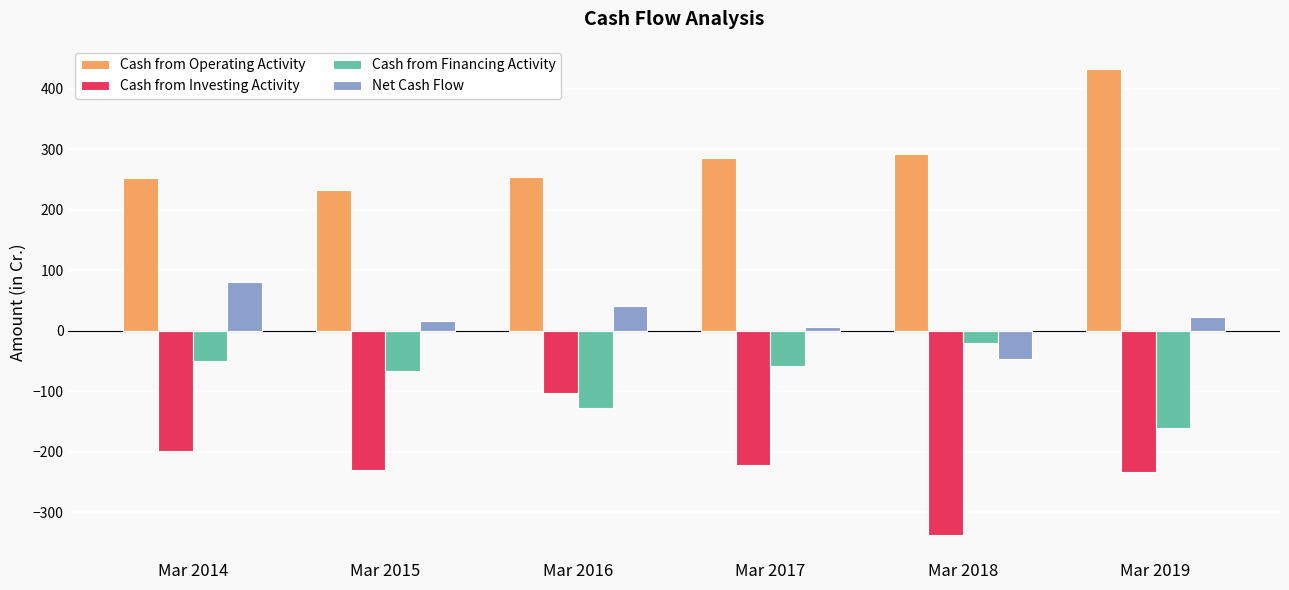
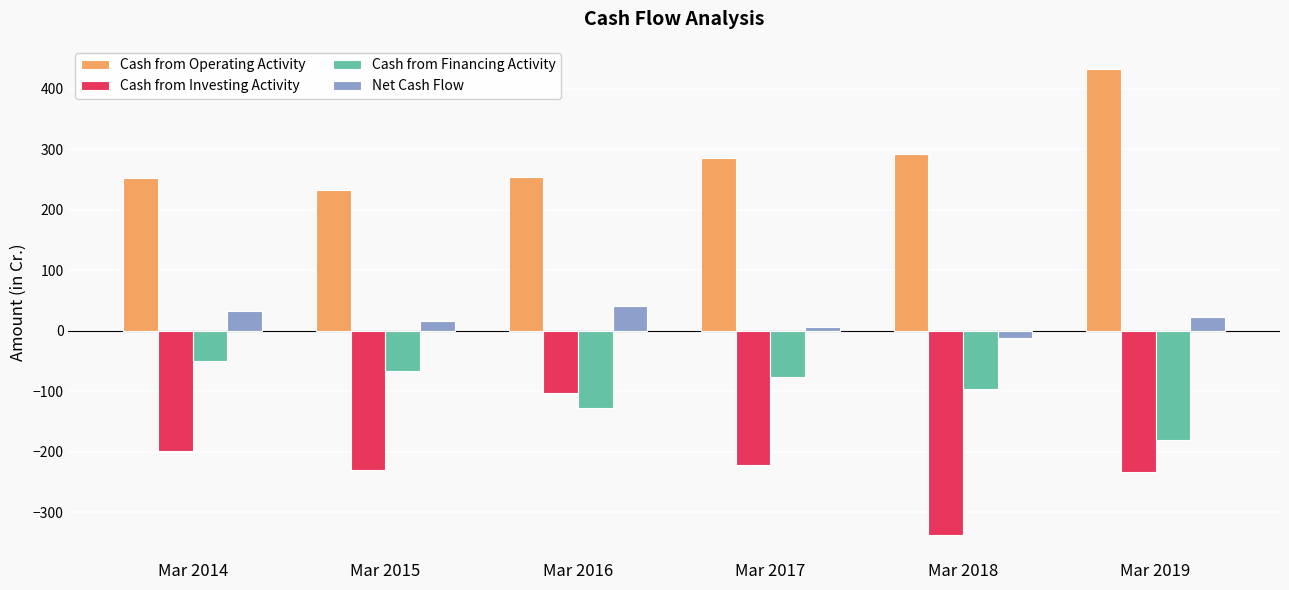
Net Cash Flow, Mar 2014: 80 -> 30
Cash from Financing Activity, Mar 2017: -60 -> -80
Cash from Financing Activity, Mar 2018: -20 -> -100
Net Cash Flow, Mar 2018: -50 -> -10
Cash from Financing Activity, Mar 2019: -160 -> -180
